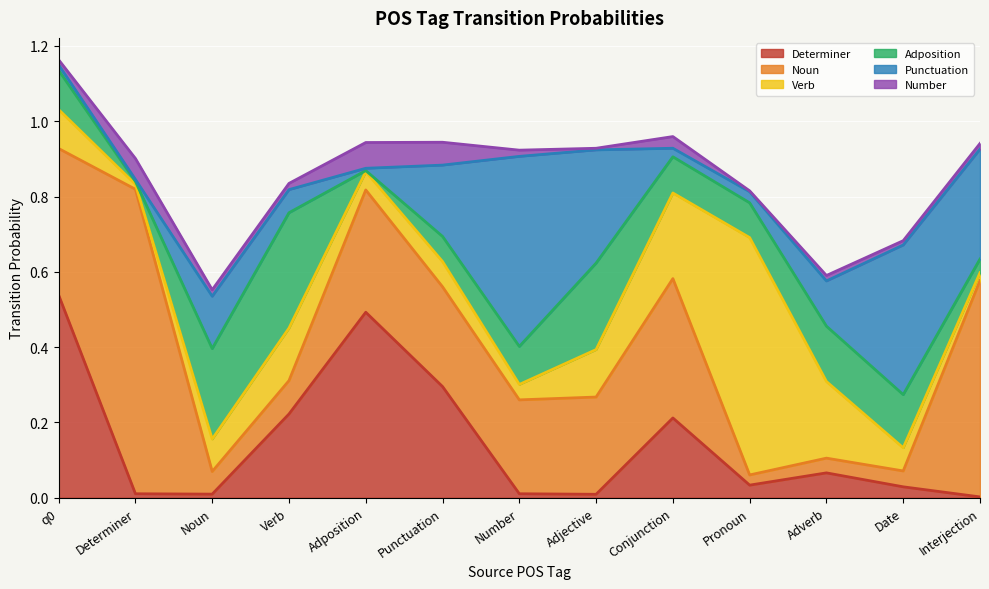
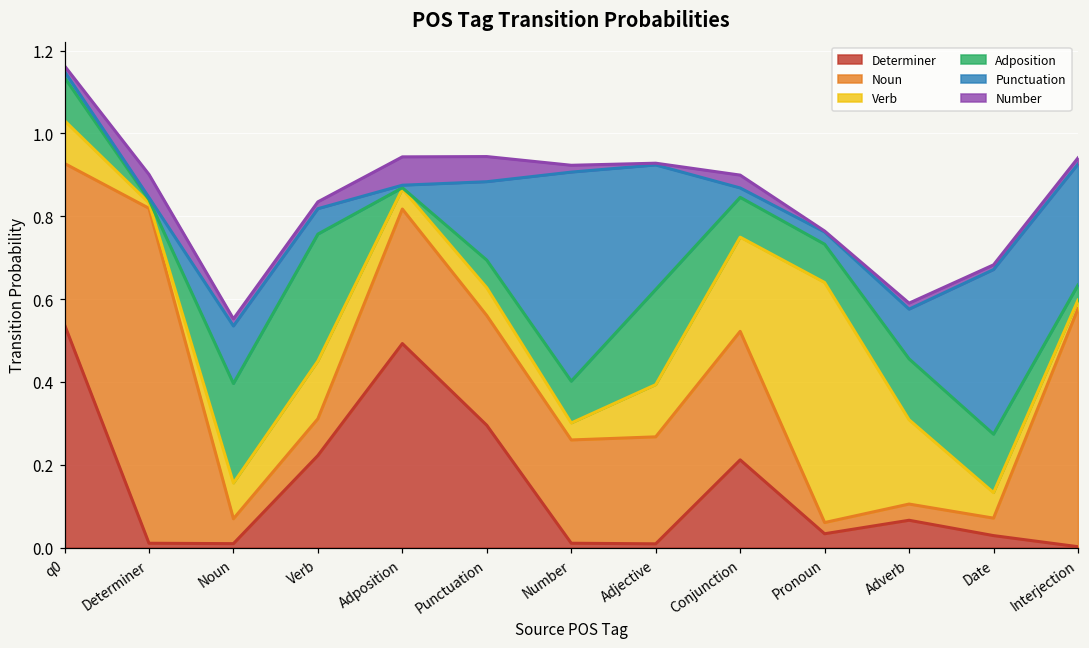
Noun, Conjunction: 0.37 -> 0.31
Verb, Pronoun: 0.63 -> 0.58
